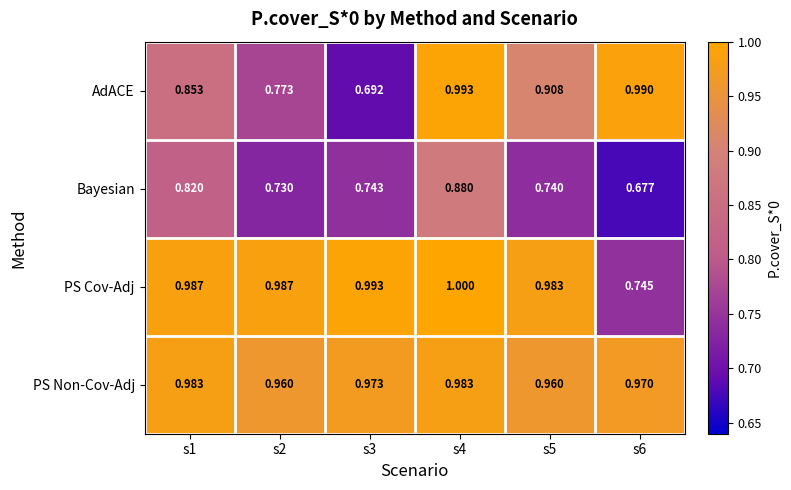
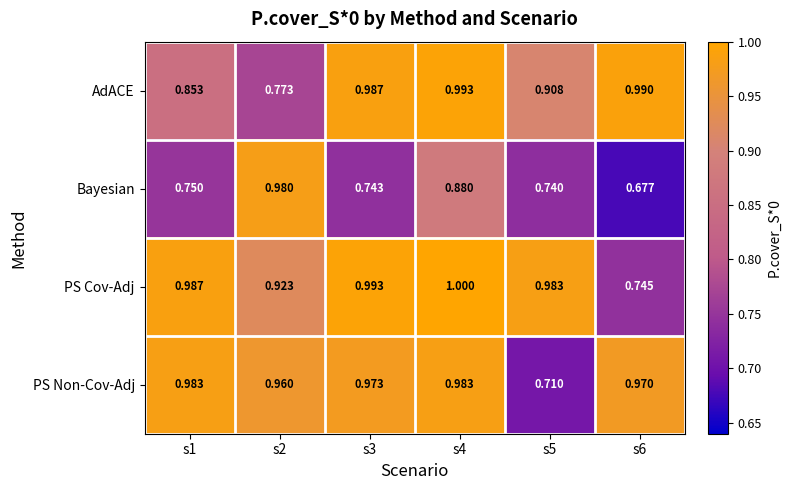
AdACE, s3: 0.692 -> 0.987
Bayesian, s1: 0.820 -> 0.750
Bayesian, s2: 0.730 -> 0.980
PS Cov-Adj, s2: 0.987 -> 0.923
PS Non-Cov-Adj, s5: 0.960 -> 0.710
